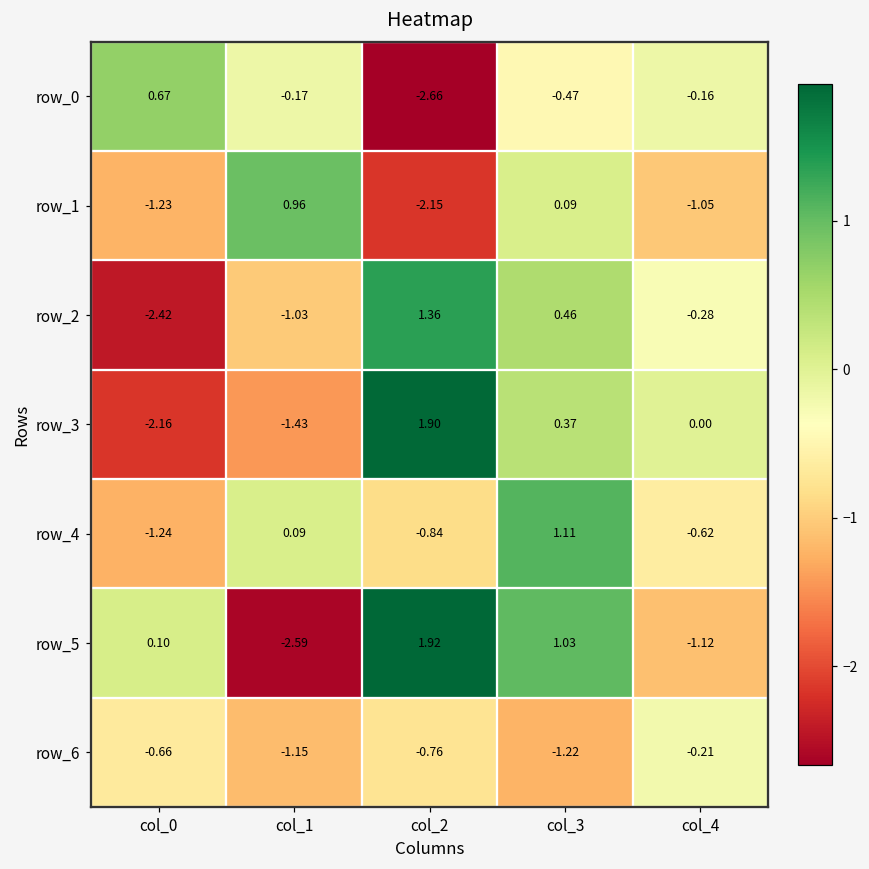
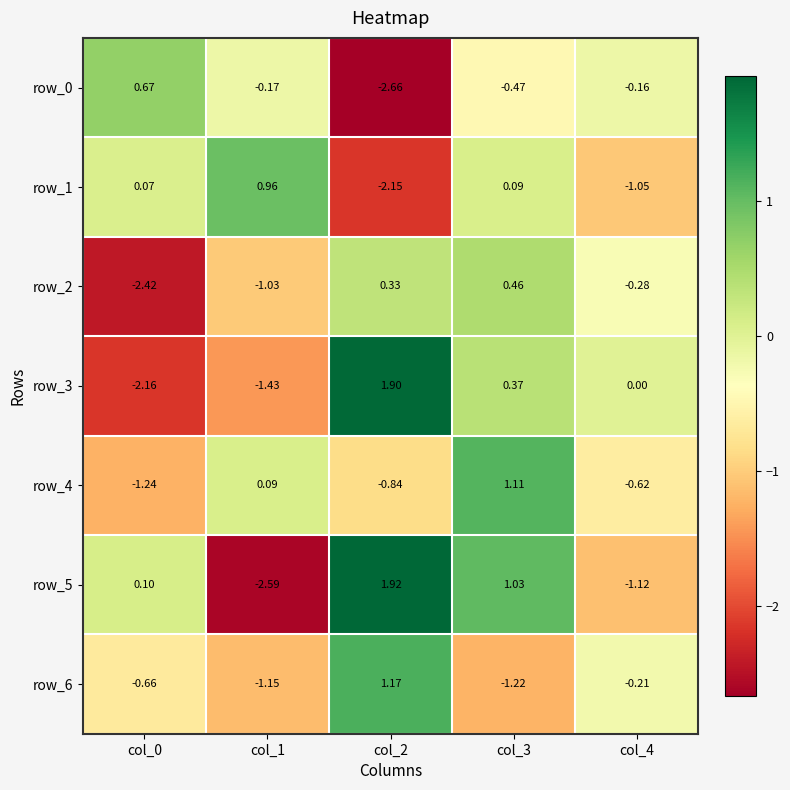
row_1, col_0: -1.23 -> 0.07
row_2, col_2: 1.36 -> 0.33
row_6, col_2: -0.76 -> 1.17
